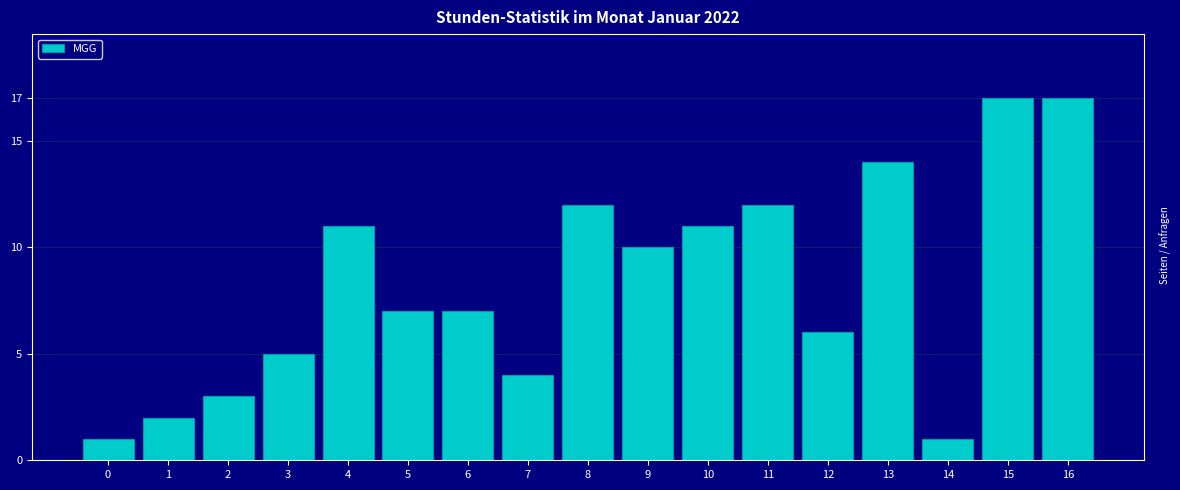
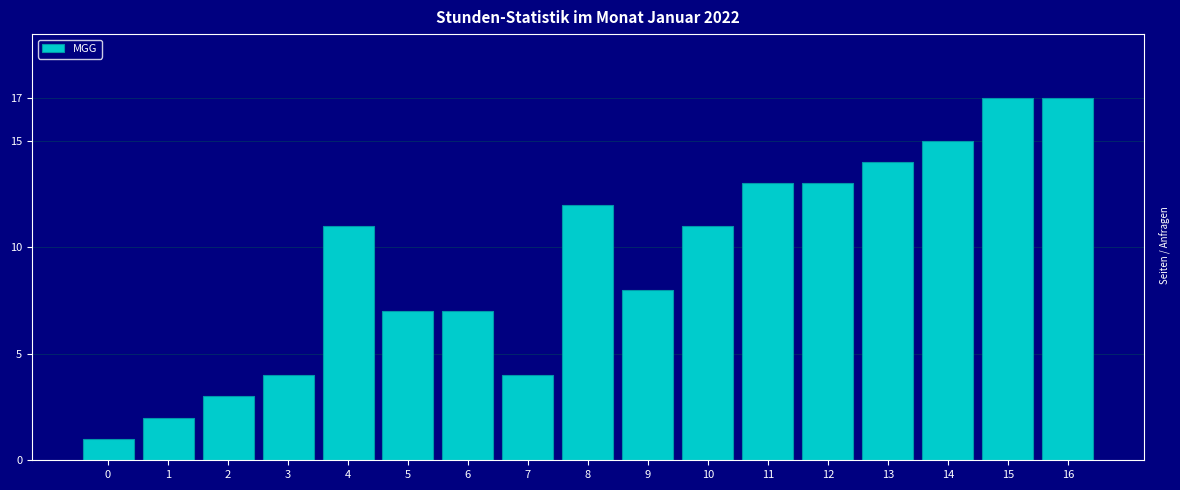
3: 5 -> 4
9: 10 -> 8
11: 12 -> 13
12: 6 -> 13
14: 1 -> 15
